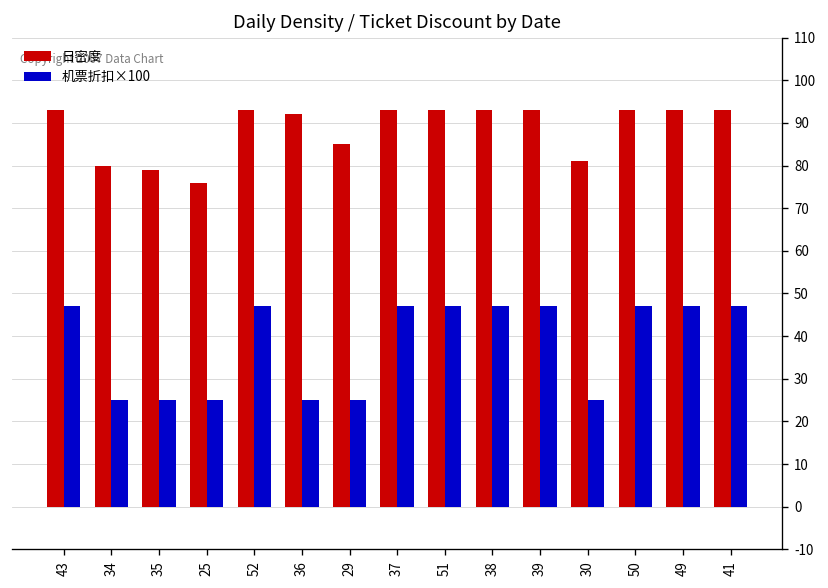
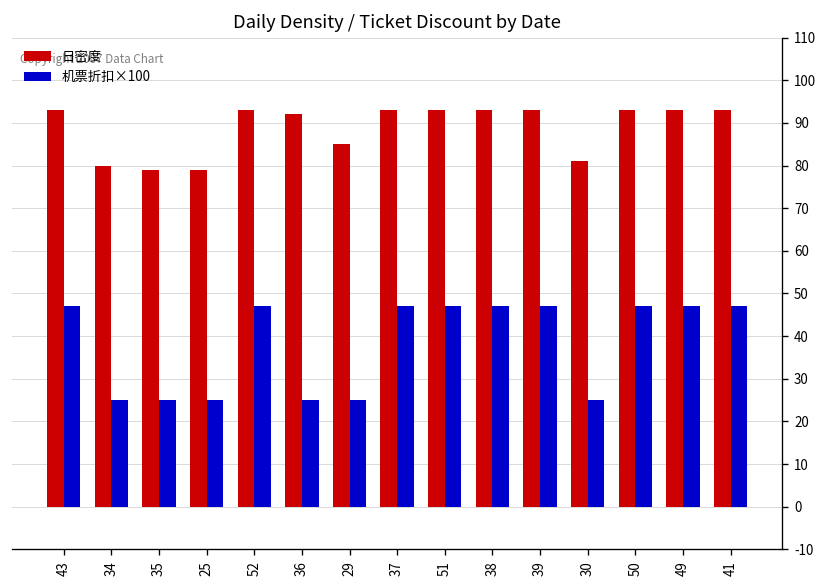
日密度, 25: 76 -> 79
